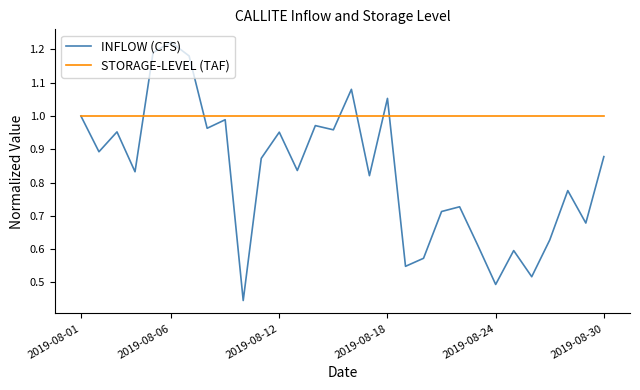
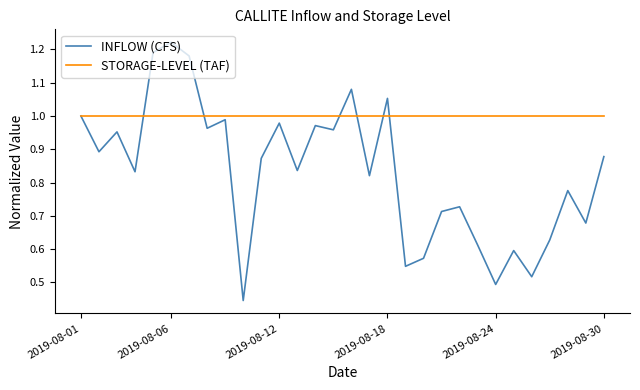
INFLOW (CFS), 2019-08-12: 0.95 -> 0.98
